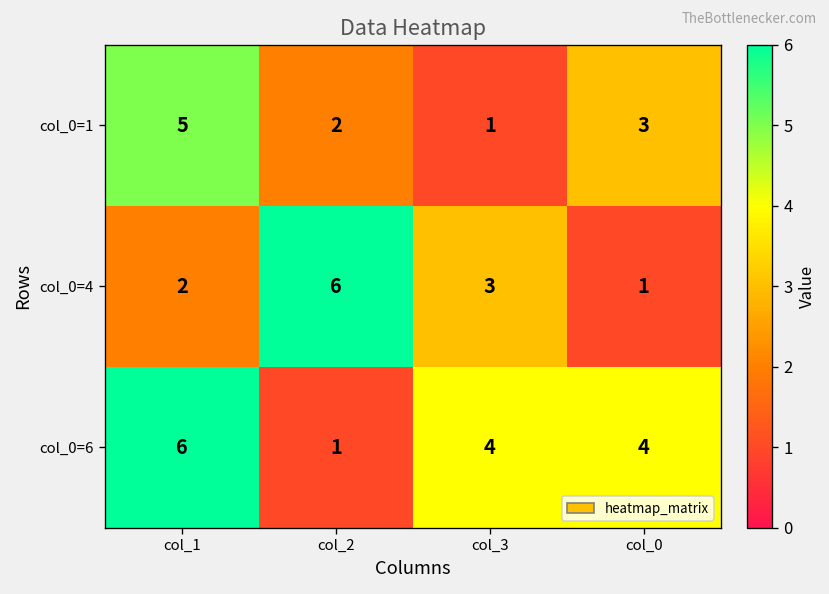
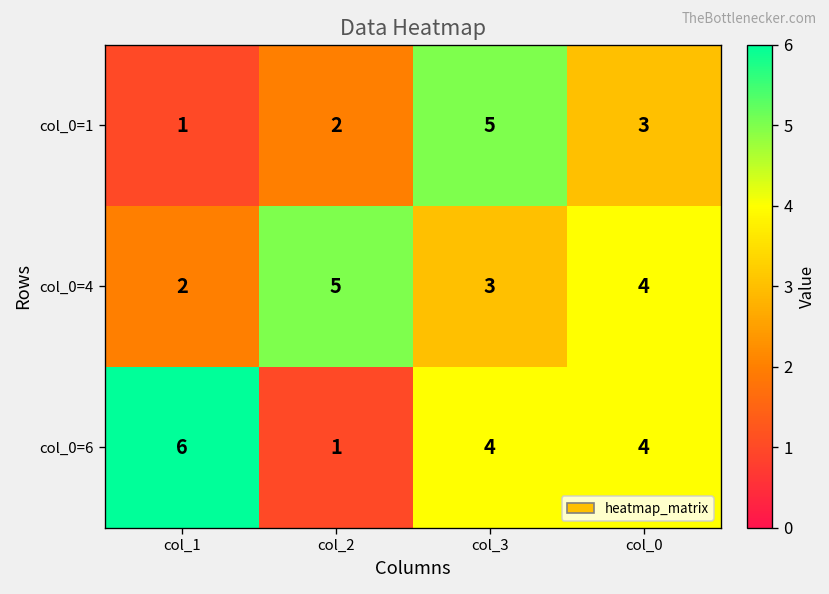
col_0=1, col_1: 5 -> 1
col_0=1, col_3: 1 -> 5
col_0=4, col_2: 6 -> 5
col_0=4, col_0: 1 -> 4
